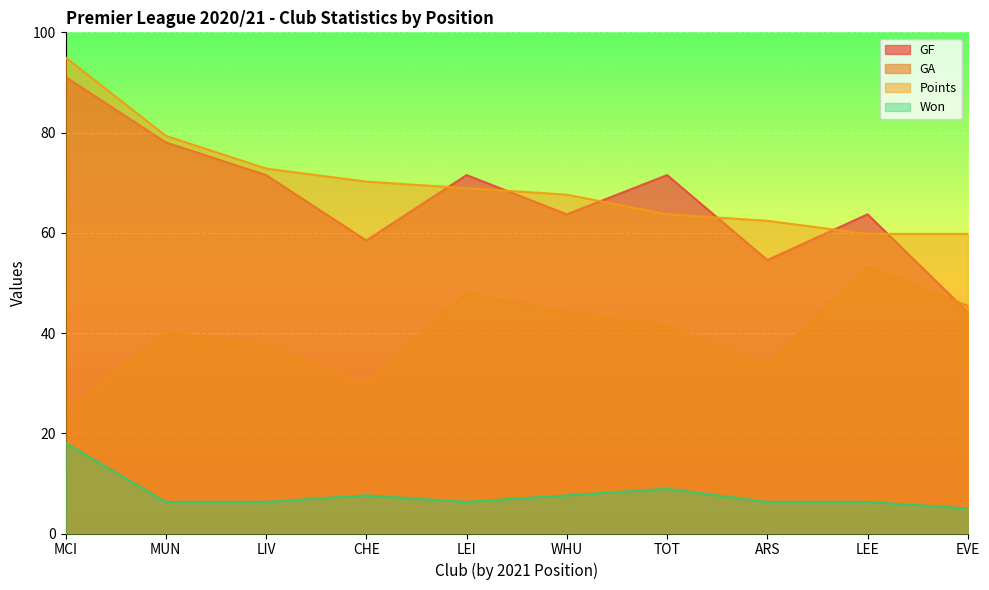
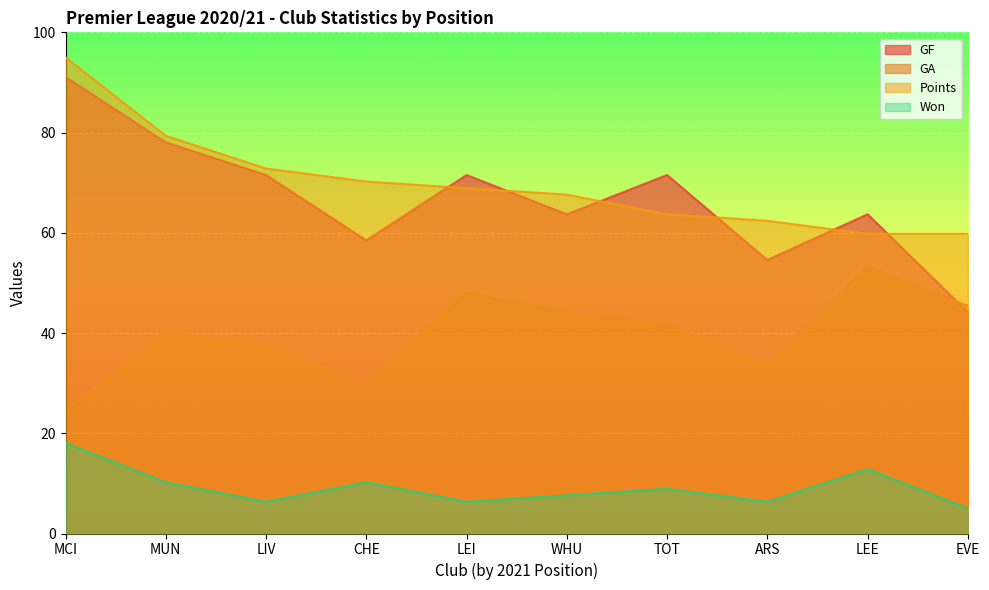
Won, MUN: 6 -> 10
Won, CHE: 8 -> 10
Won, LEE: 6 -> 13
